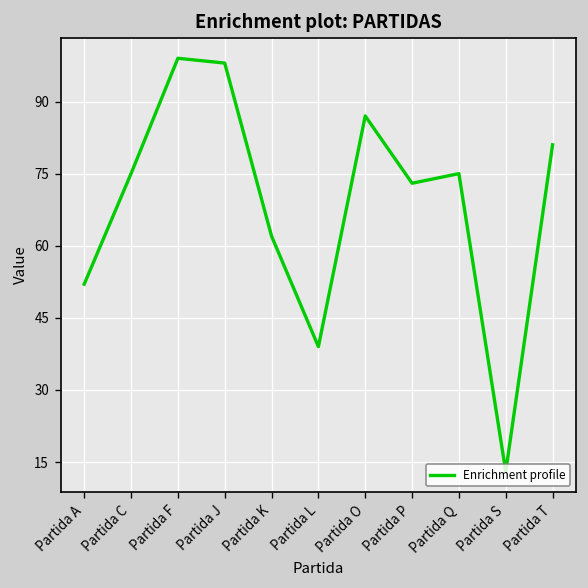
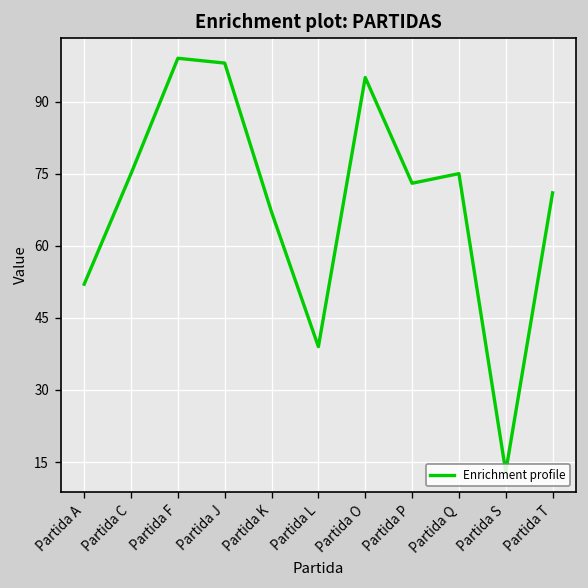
Partida K: 62 -> 67
Partida O: 87 -> 95
Partida T: 81 -> 71
